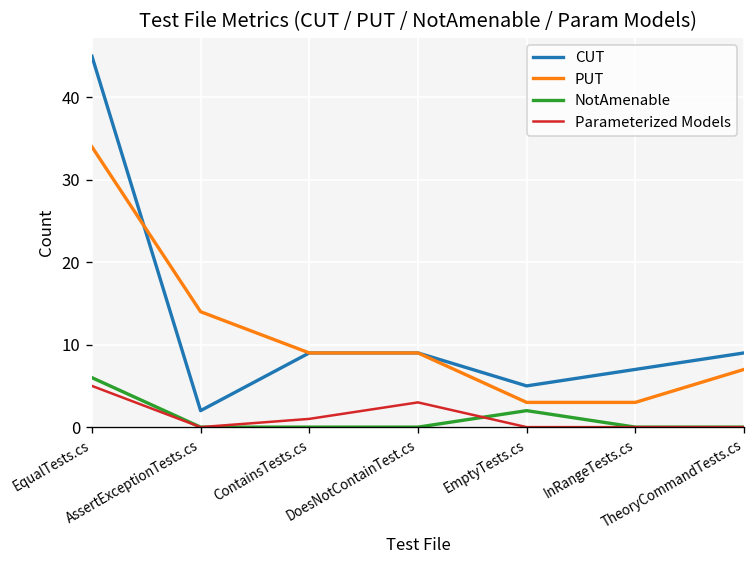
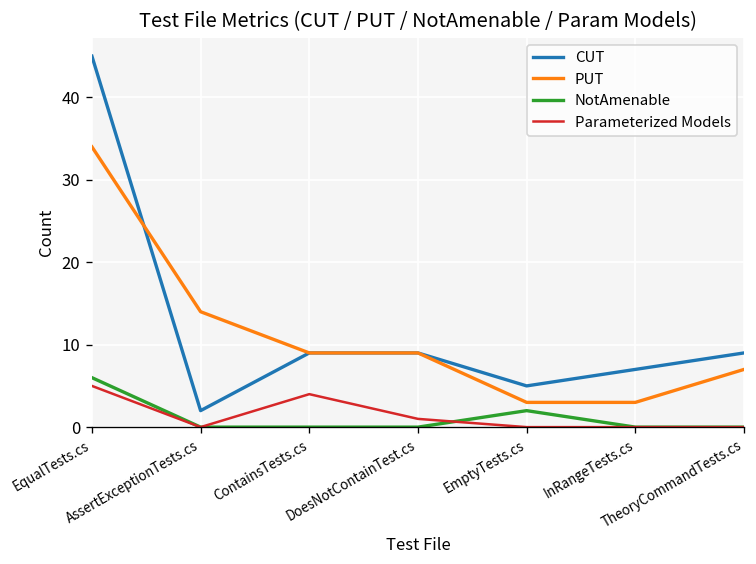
Parameterized Models, ContainsTests.cs: 1 -> 4
Parameterized Models, DoesNotContainTest.cs: 3 -> 1
